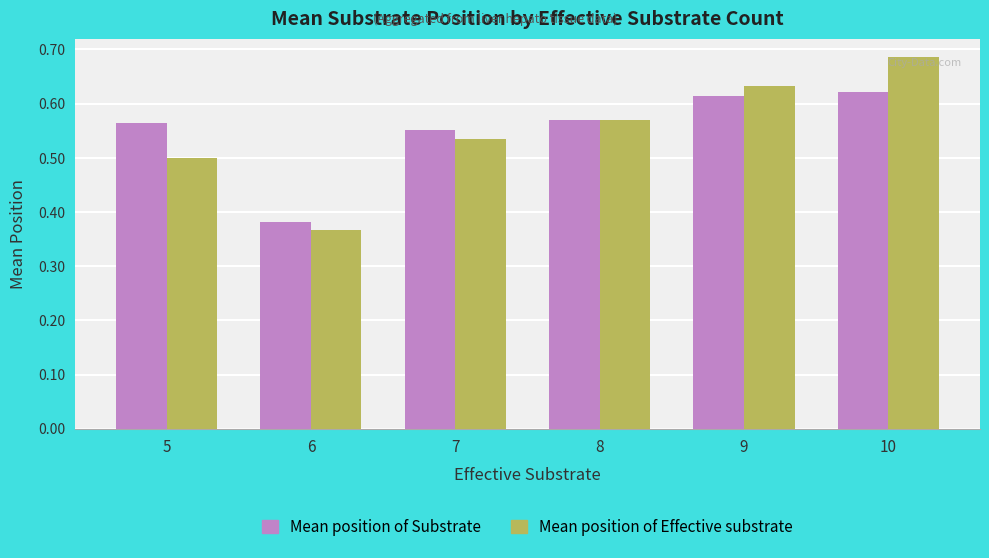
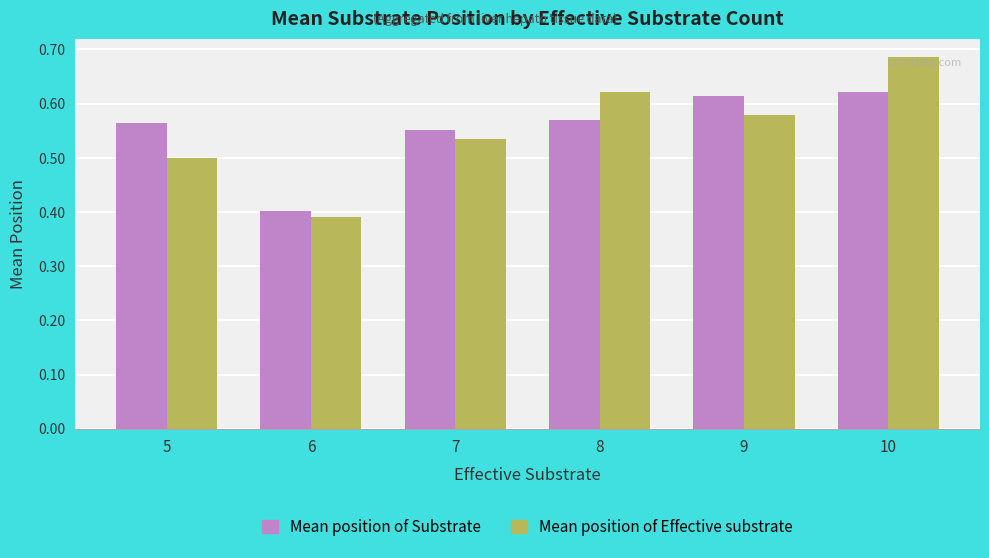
Mean position of Substrate, 6: 0.38 -> 0.40
Mean position of Effective substrate, 6: 0.37 -> 0.39
Mean position of Effective substrate, 8: 0.57 -> 0.62
Mean position of Effective substrate, 9: 0.63 -> 0.58
